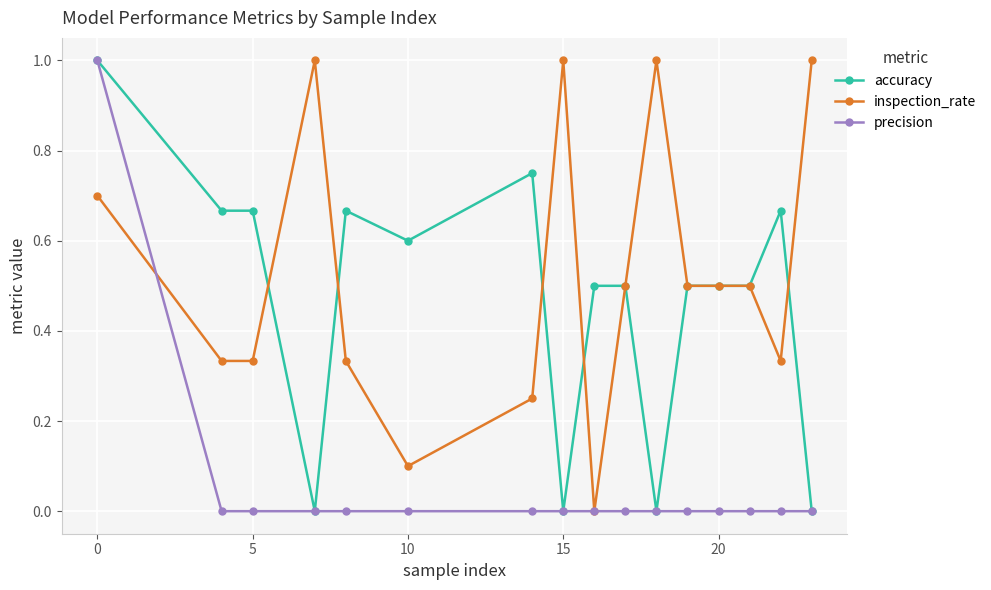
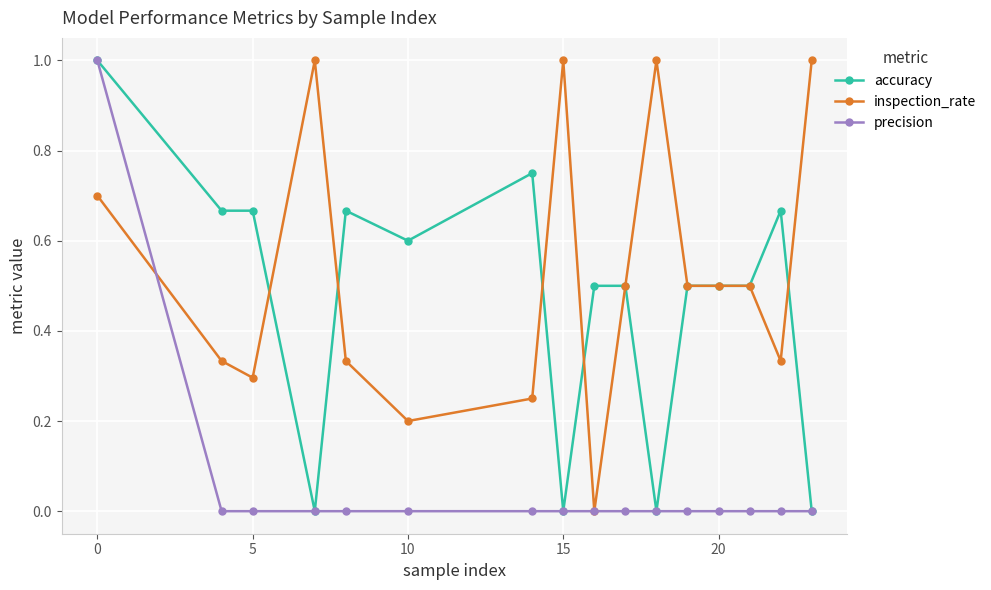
inspection_rate, 5: 0.33 -> 0.30
inspection_rate, 10: 0.1 -> 0.2
